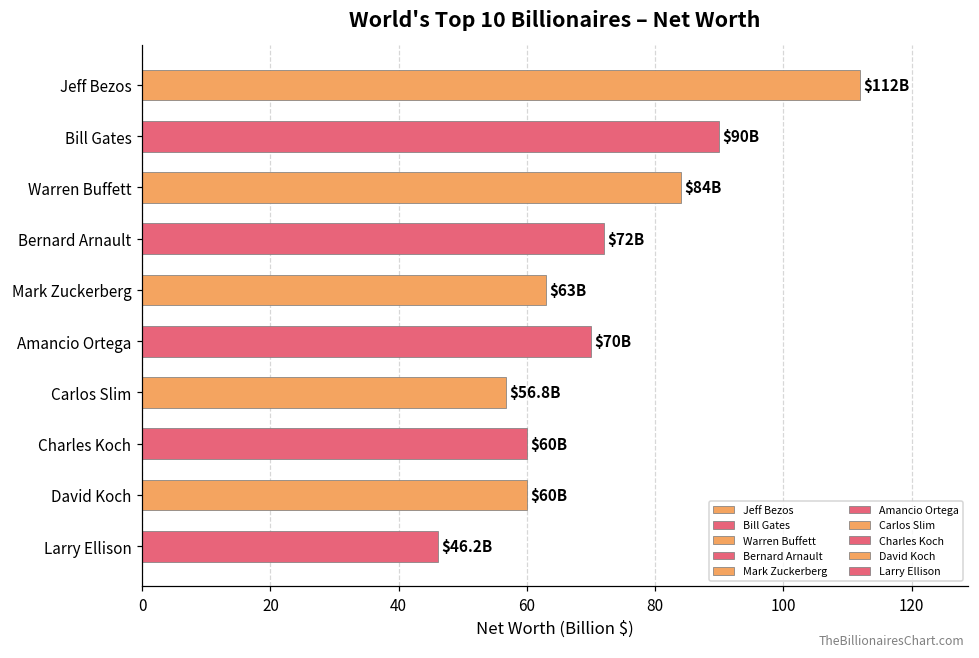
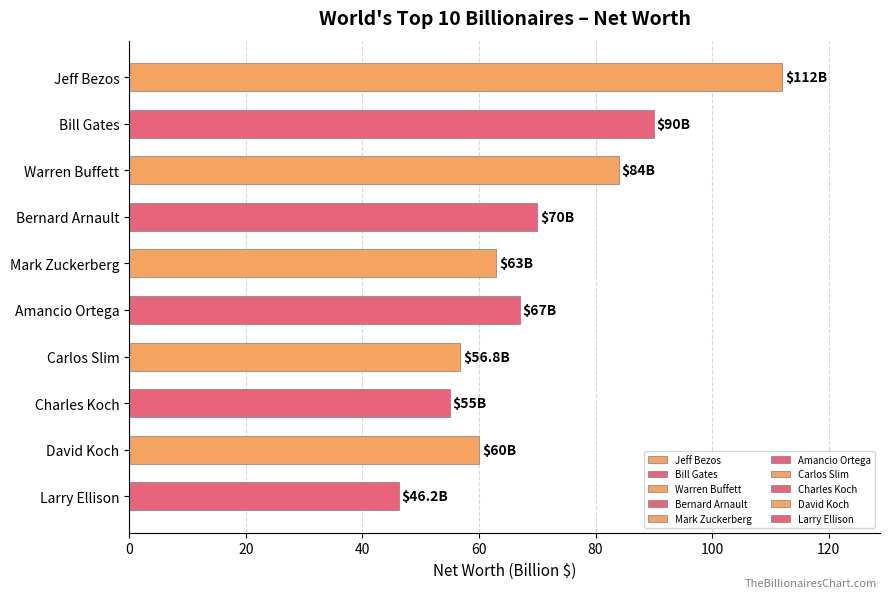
Bernard Arnault: $72B -> $70B
Amancio Ortega: $70B -> $67B
Charles Koch: $60B -> $55B
